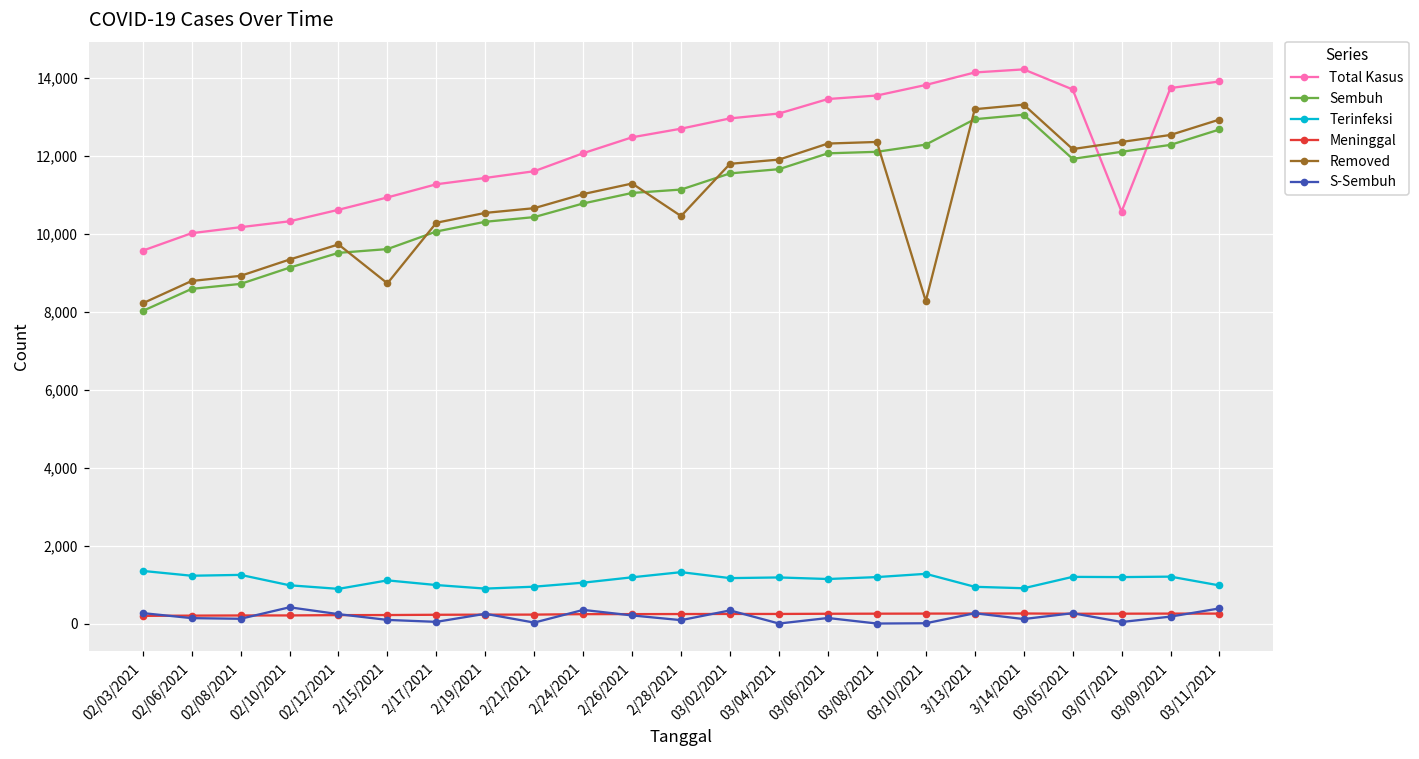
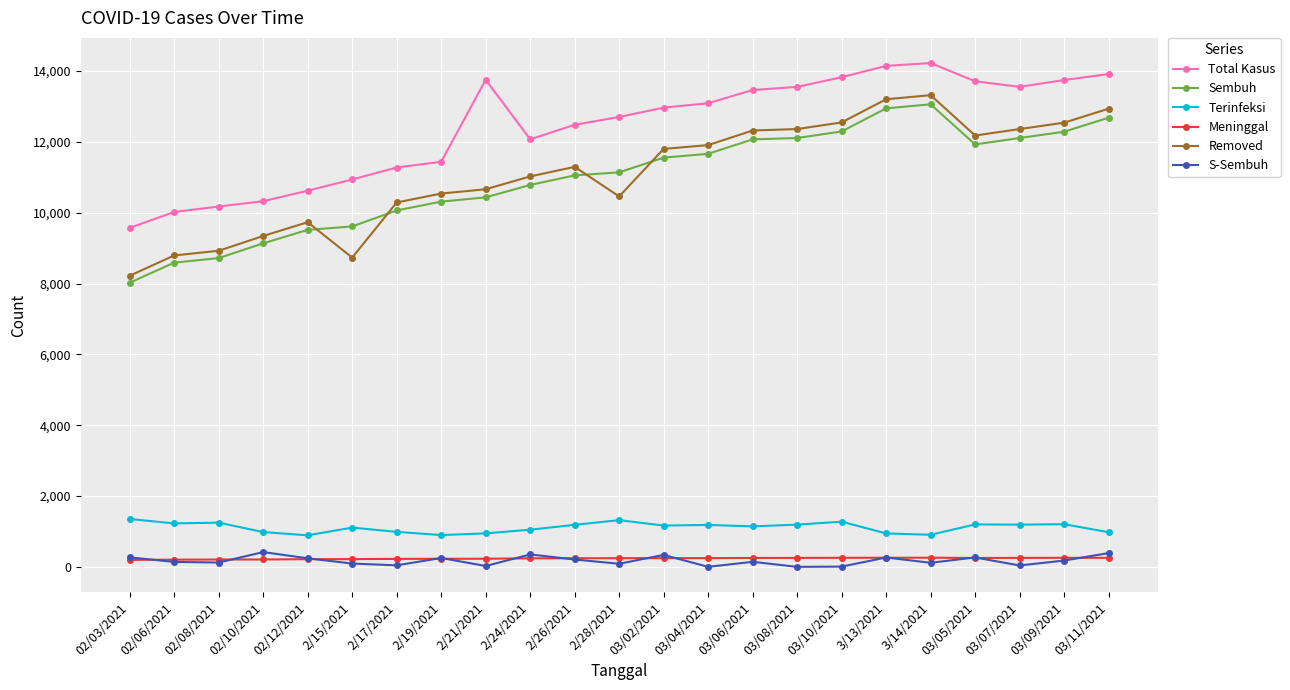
Total Kasus, 2/21/2021: 11,600 -> 13,800
Removed, 03/10/2021: 8,300 -> 12,600
Total Kasus, 03/07/2021: 10,600 -> 13,600
